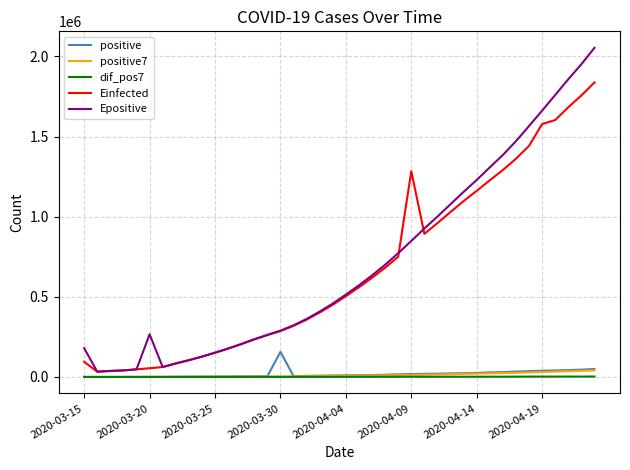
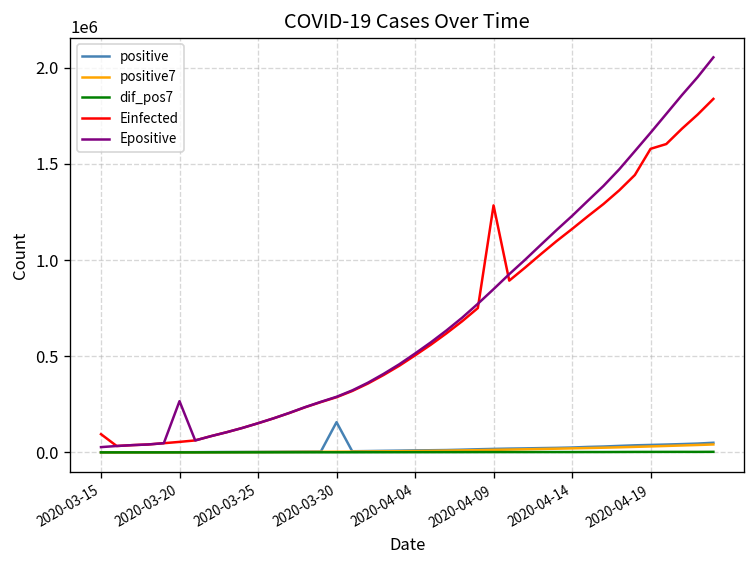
Epositive, 2020-03-15: 180000 -> 30000
